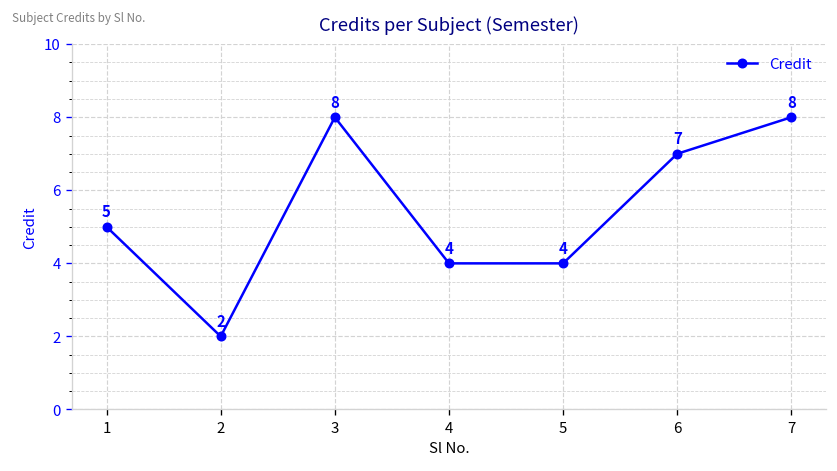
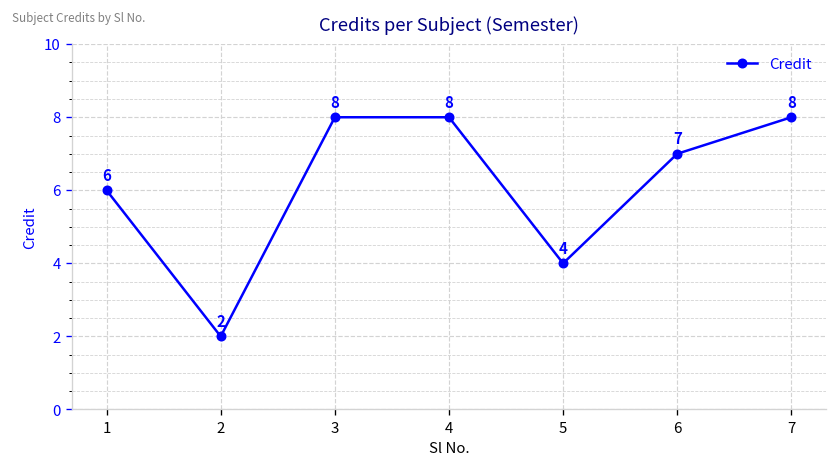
1: 5 -> 6
4: 4 -> 8
